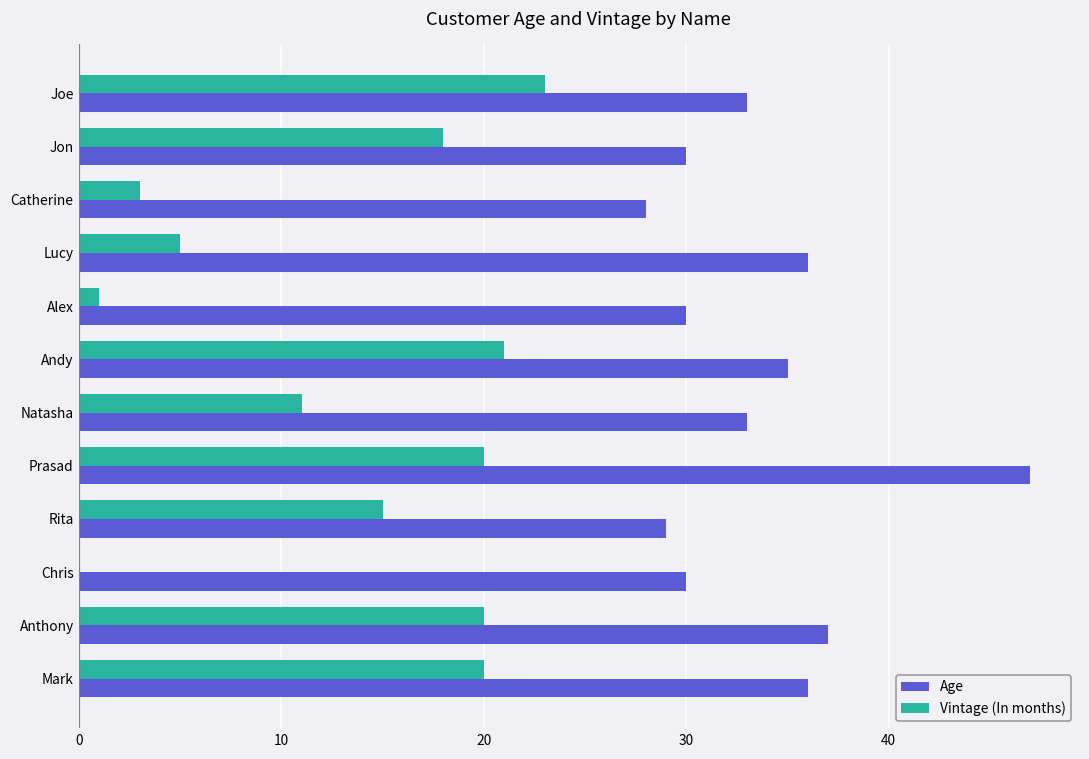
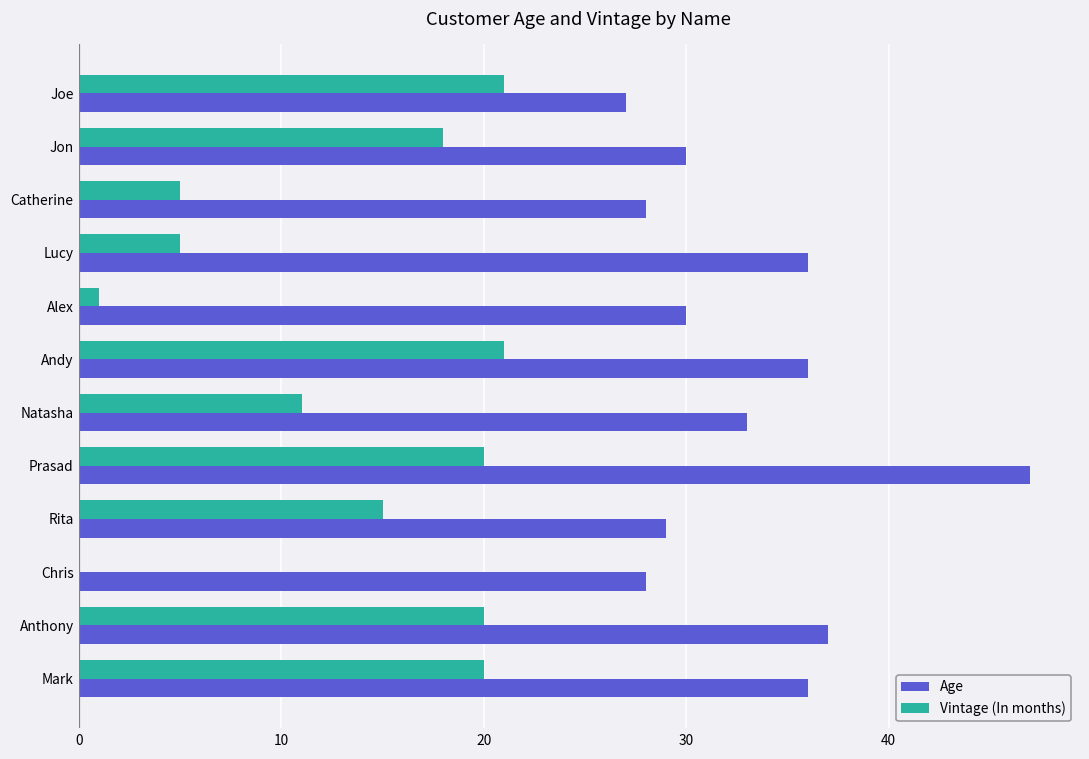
Vintage (In months), Joe: 23 -> 21
Age, Joe: 33 -> 27
Vintage (In months), Catherine: 3 -> 5
Age, Andy: 35 -> 36
Age, Chris: 30 -> 28
